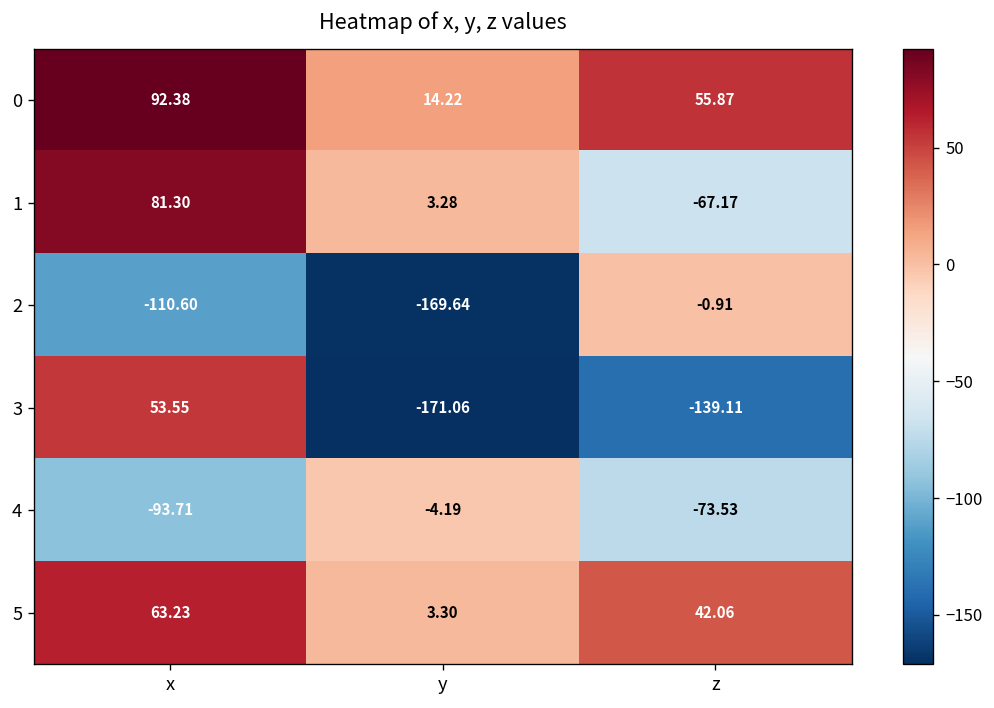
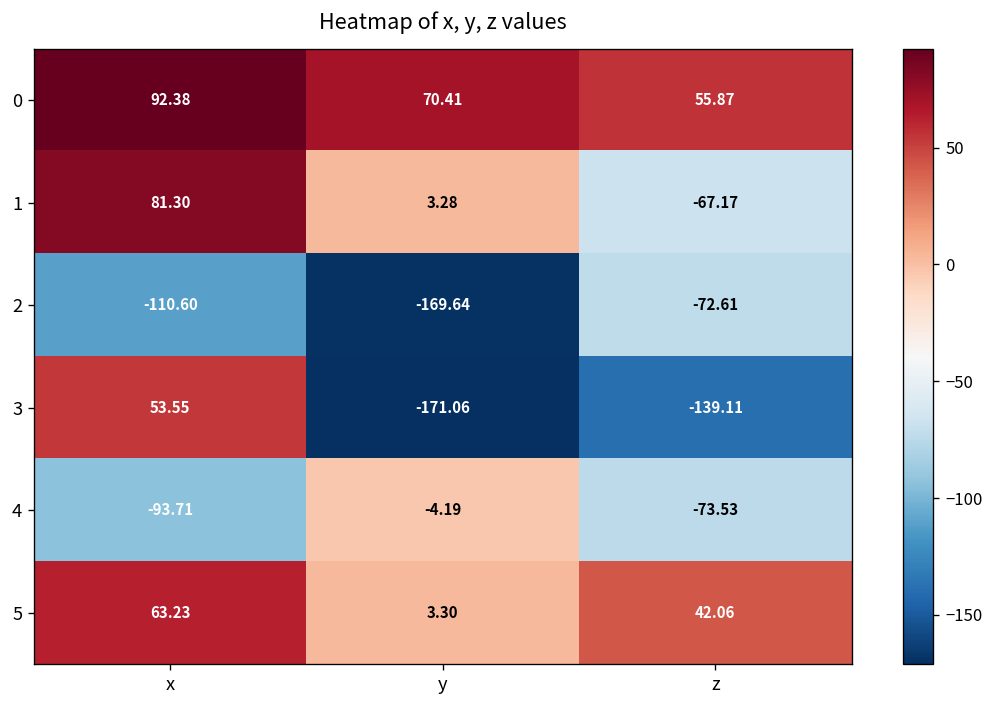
0, y: 14.22 -> 70.41
2, z: -0.91 -> -72.61
